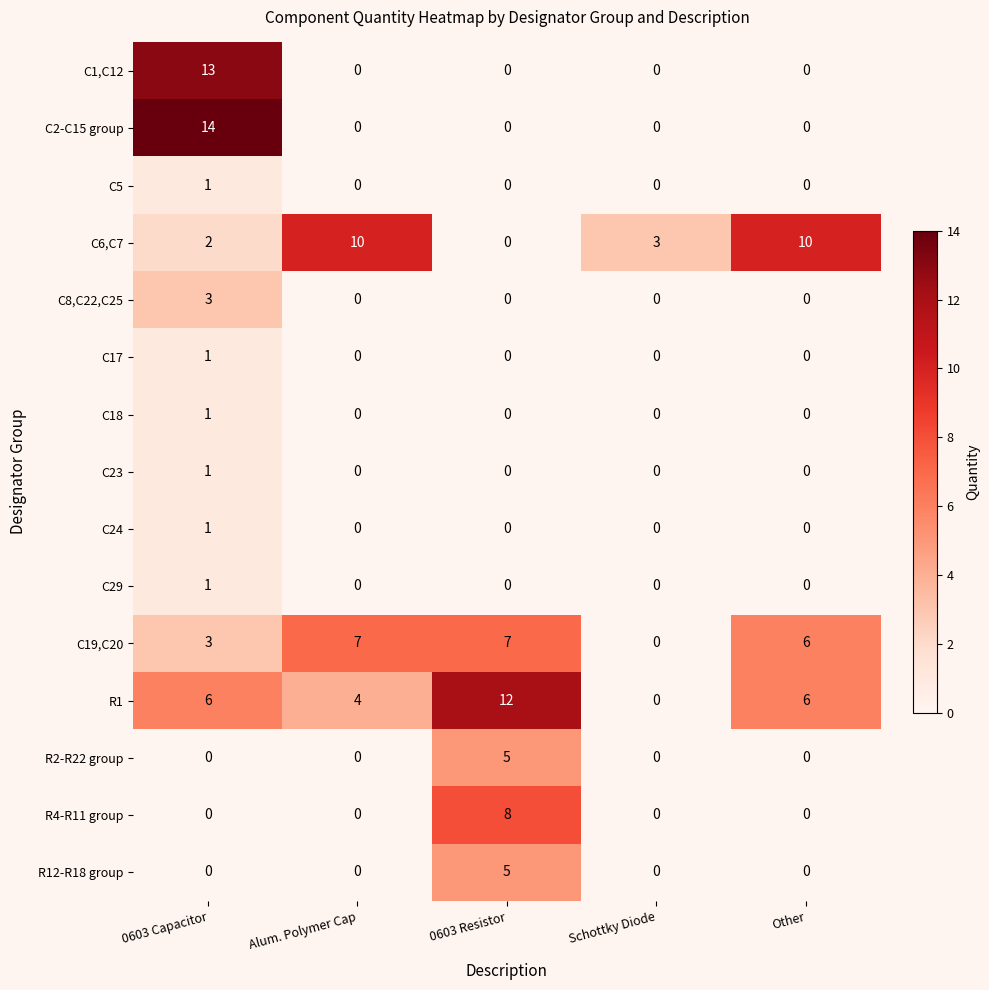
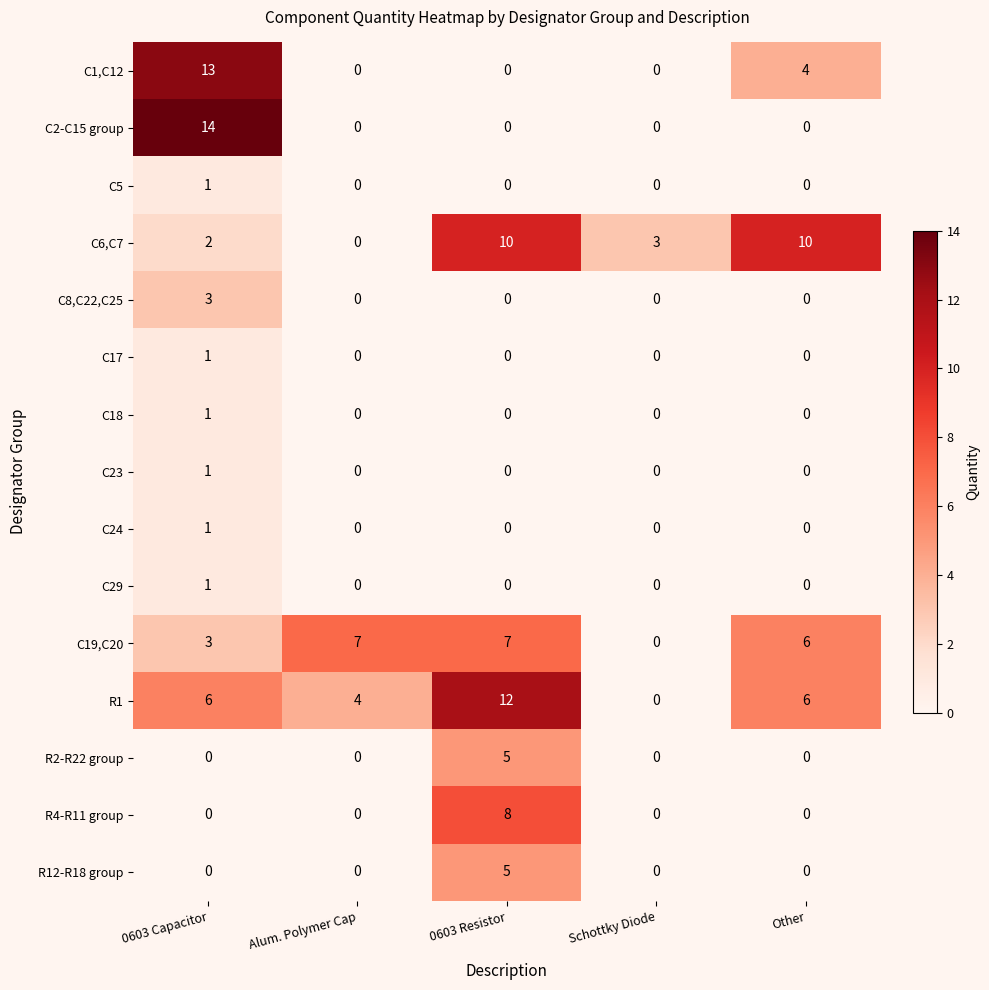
C1,C12, Other: 0 -> 4
C6,C7, Alum. Polymer Cap: 10 -> 0
C6,C7, 0603 Resistor: 0 -> 10
